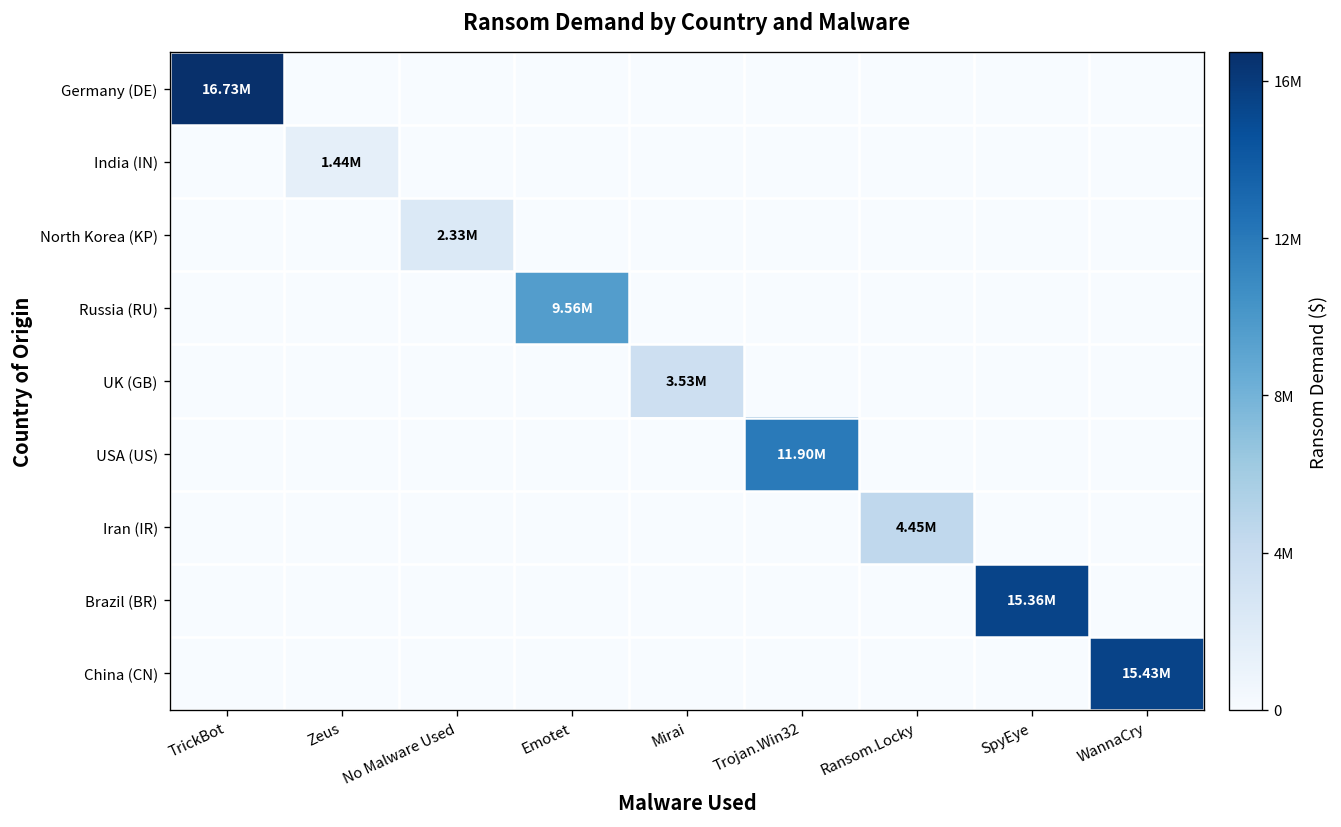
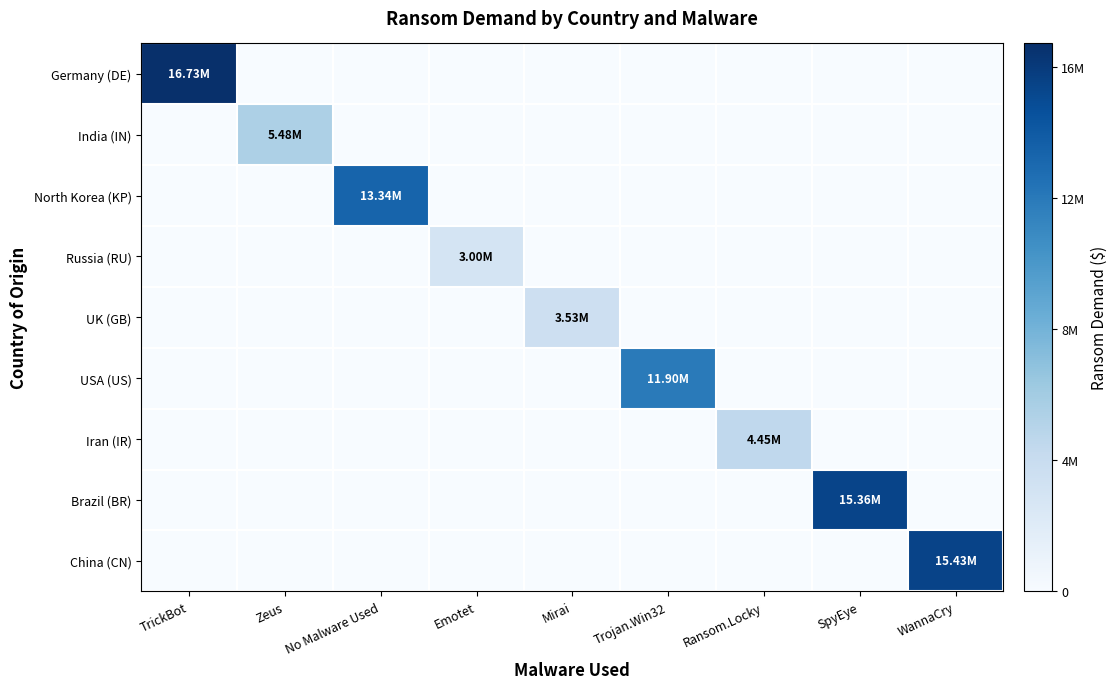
India (IN), Zeus: 1.44M -> 5.48M
North Korea (KP), No Malware Used: 2.33M -> 13.34M
Russia (RU), Emotet: 9.56M -> 3.00M
